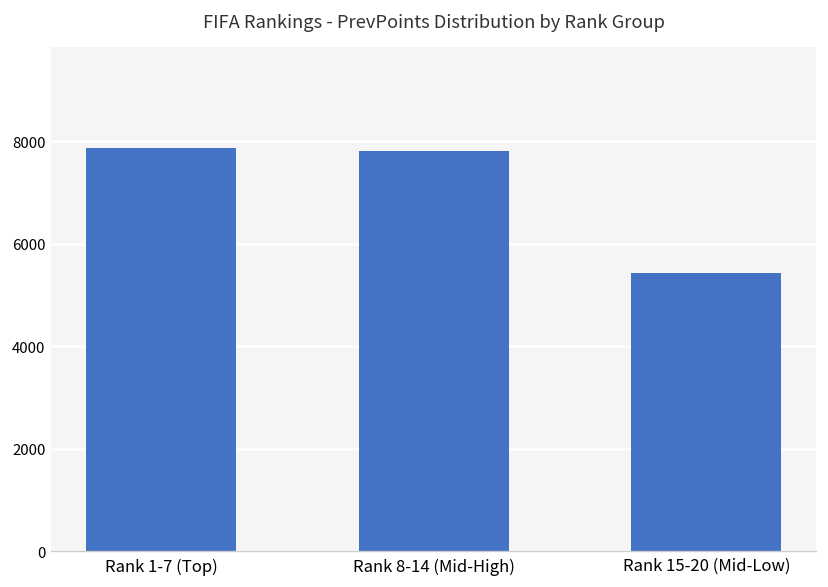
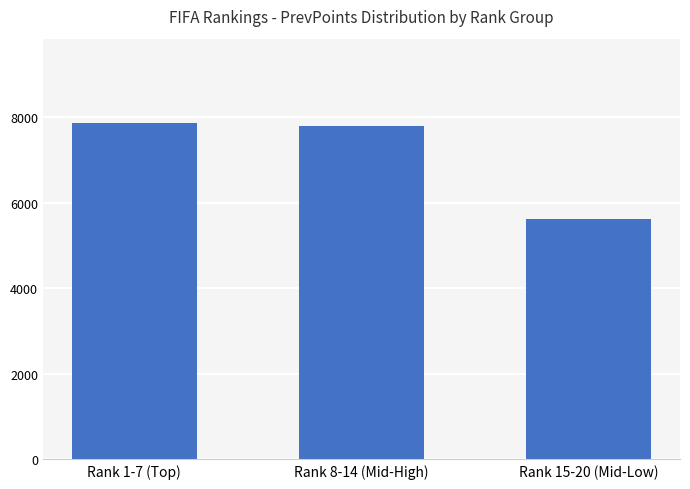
Rank 15-20 (Mid-Low): 5400 -> 5600
